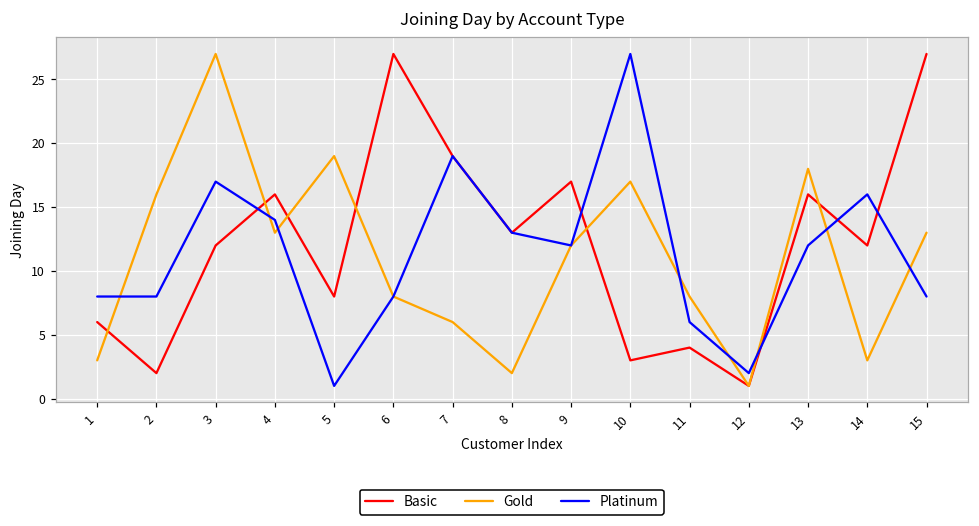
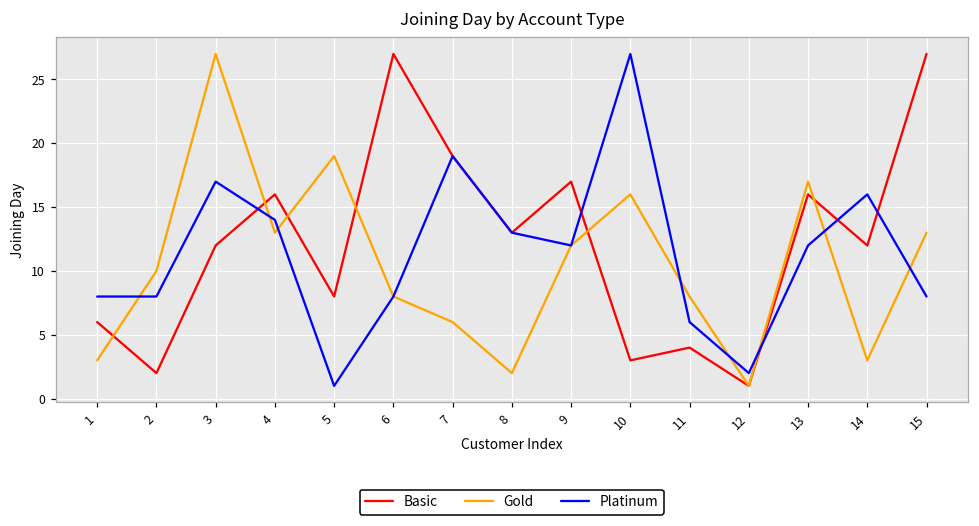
Gold, 2: 16 -> 10
Gold, 10: 17 -> 16
Gold, 13: 18 -> 17
